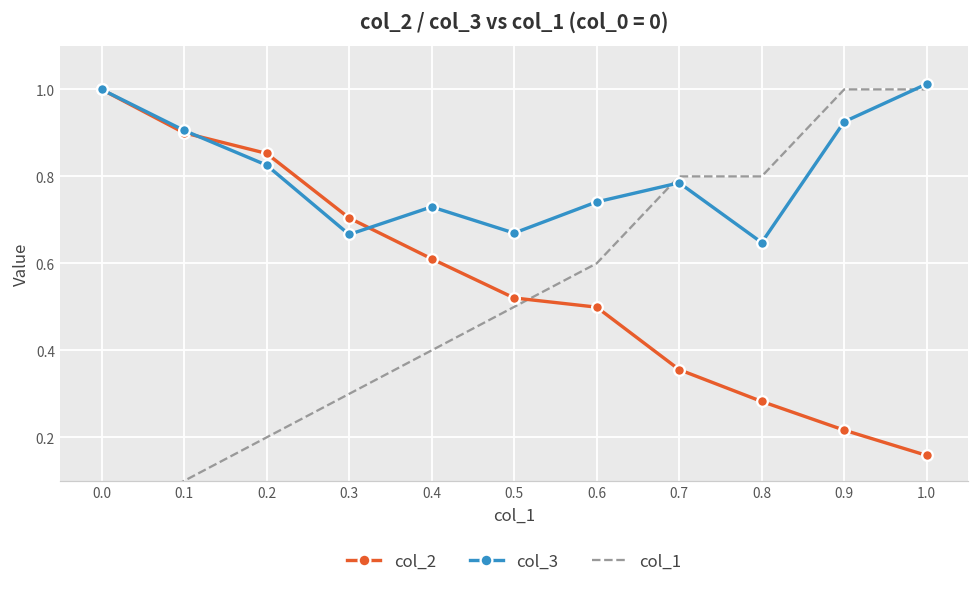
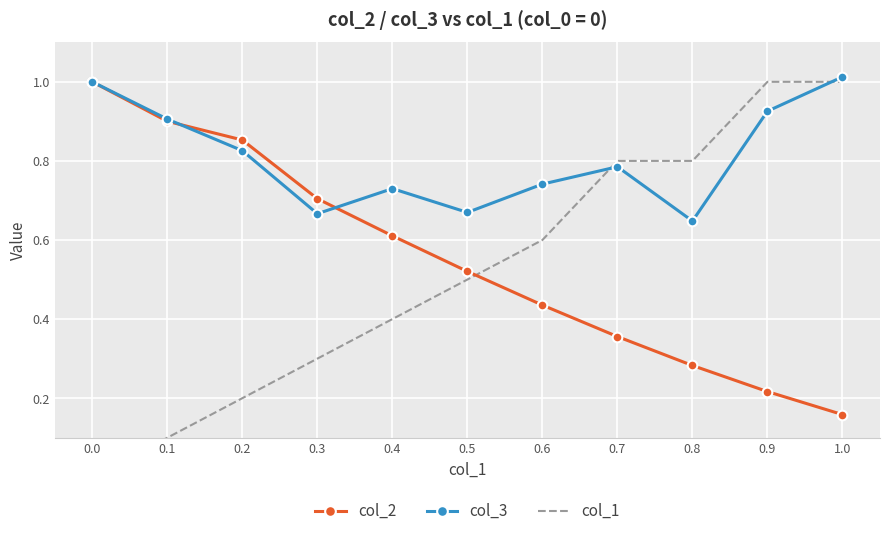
col_2, 0.6: 0.50 -> 0.44
